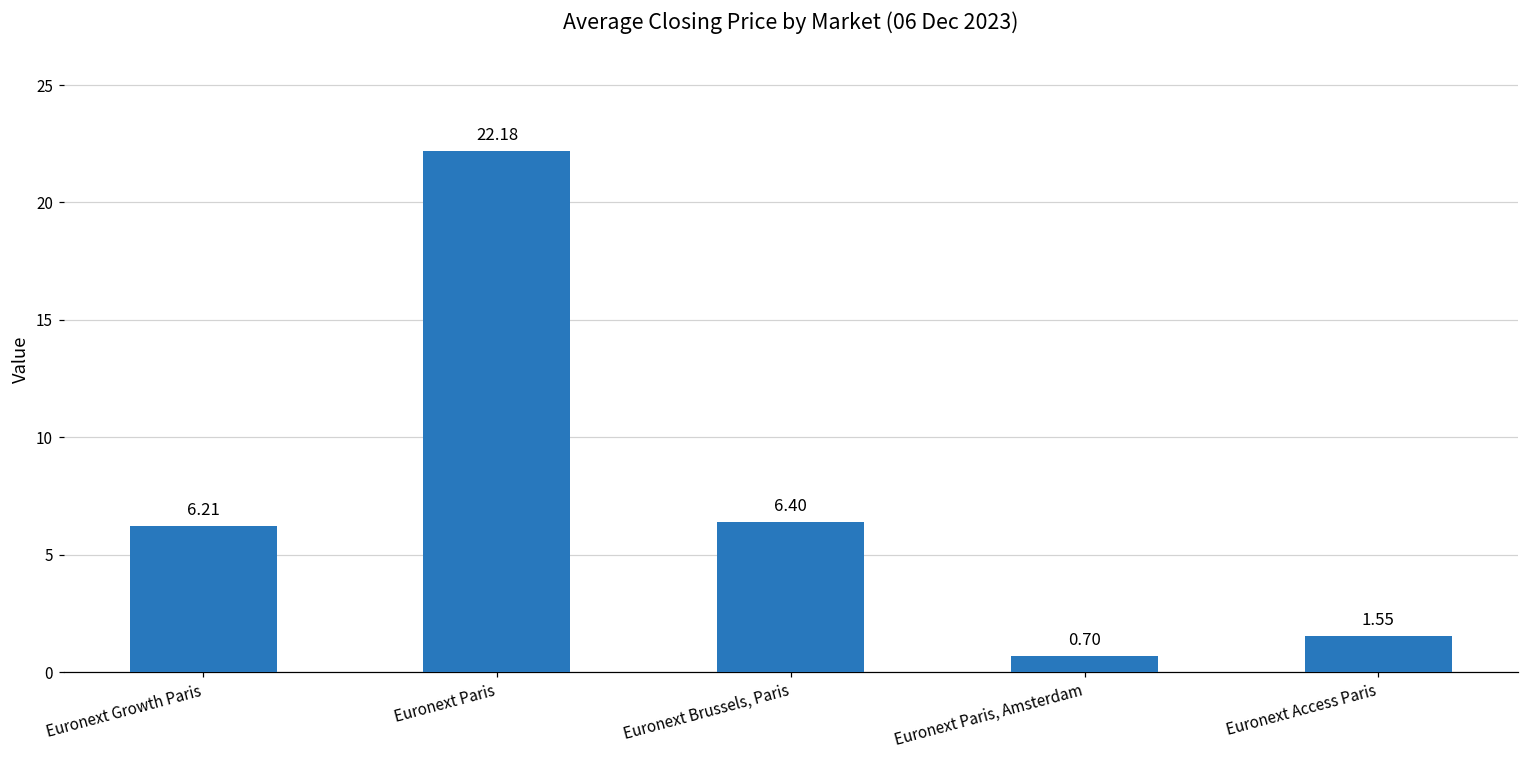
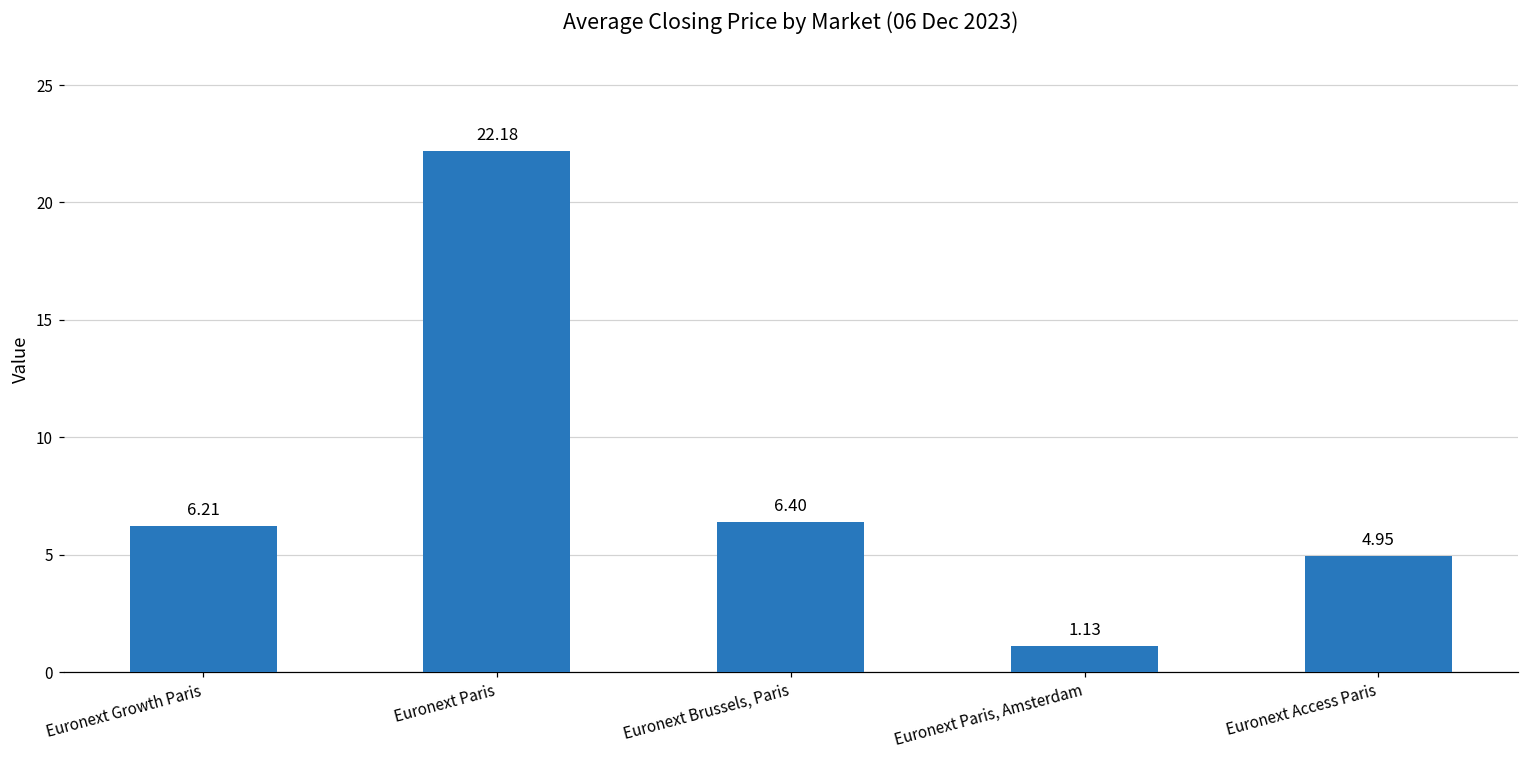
Euronext Paris, Amsterdam: 0.70 -> 1.13
Euronext Access Paris: 1.55 -> 4.95
